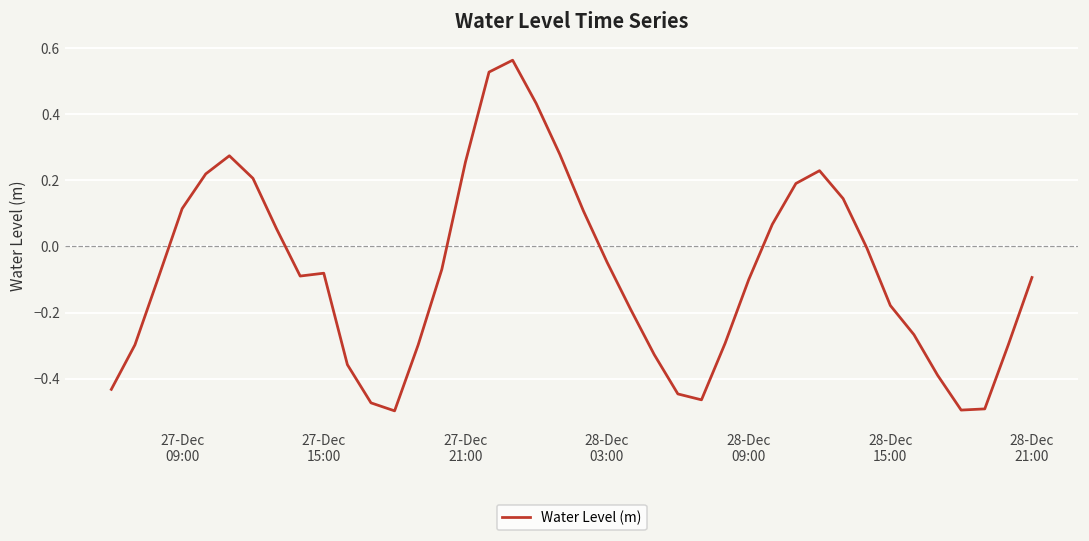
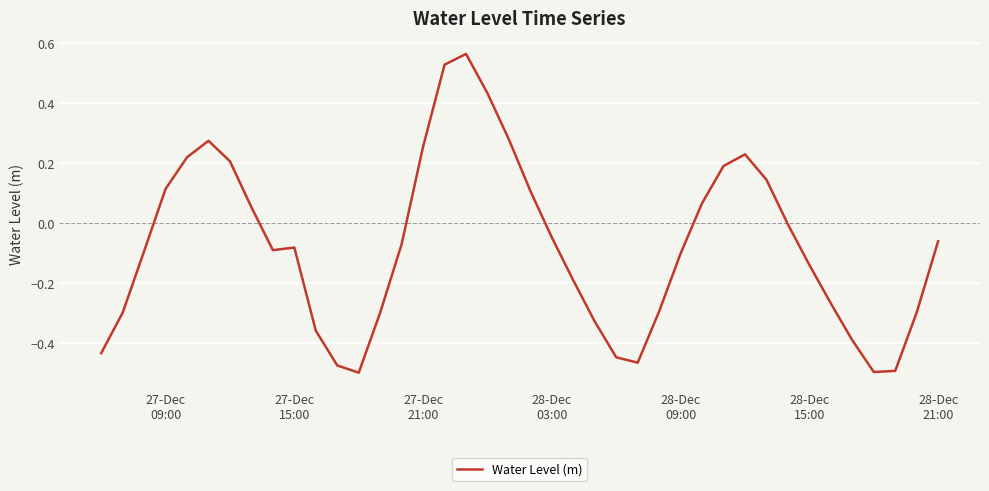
28-Dec 15:00: -0.18 -> -0.14
28-Dec 21:00: -0.09 -> -0.06
